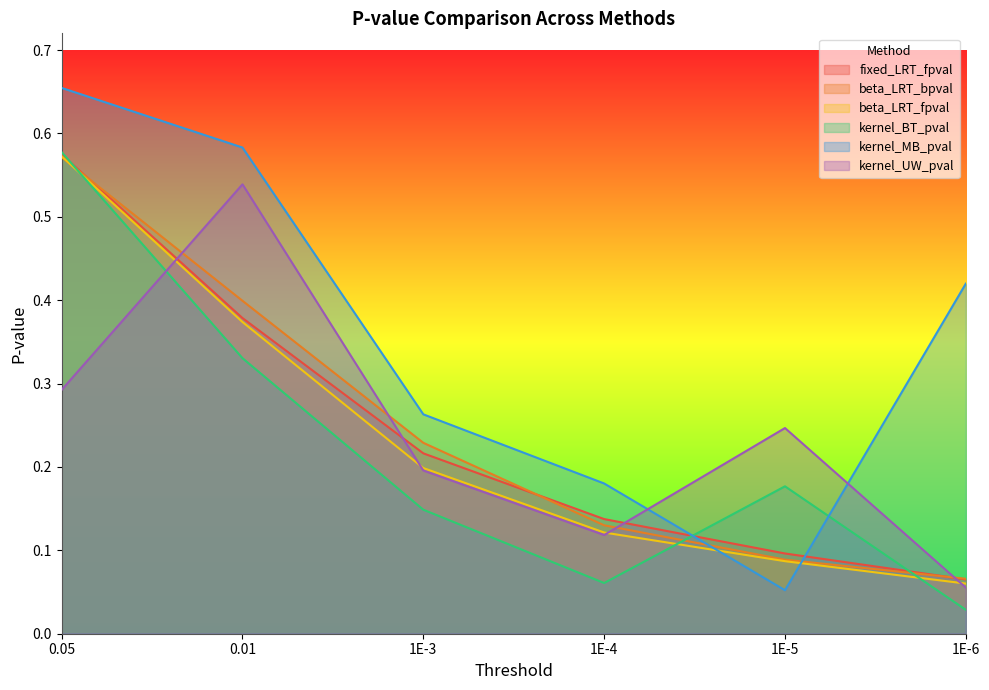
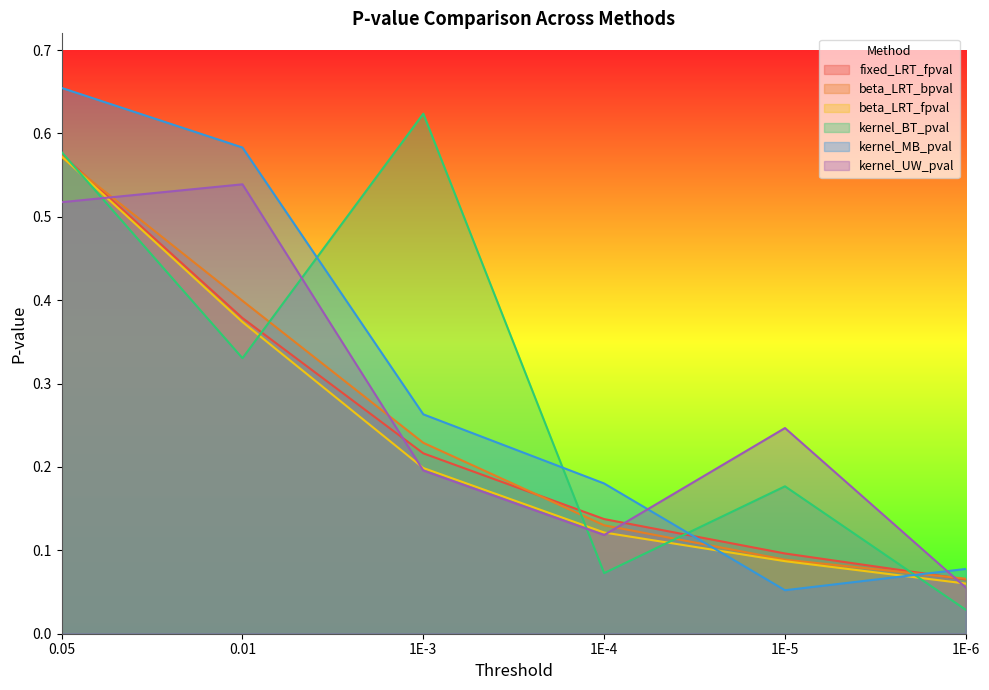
kernel_UW_pval, 0.05: 0.29 -> 0.52
kernel_BT_pval, 1E-3: 0.15 -> 0.62
kernel_BT_pval, 1E-4: 0.06 -> 0.07
kernel_MB_pval, 1E-6: 0.42 -> 0.08
